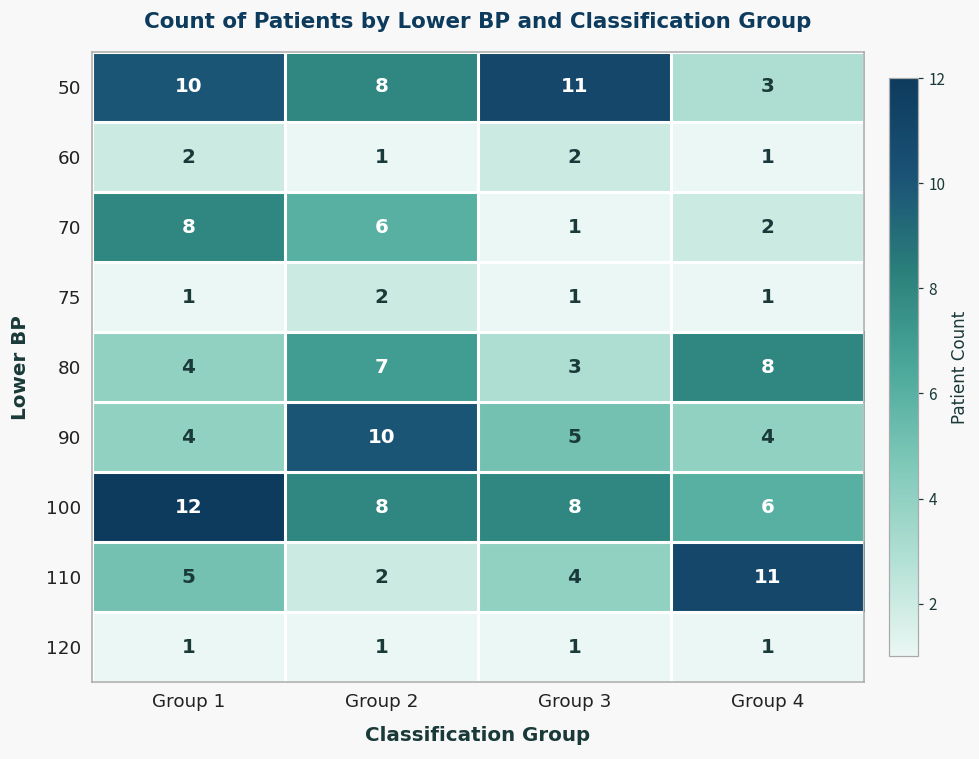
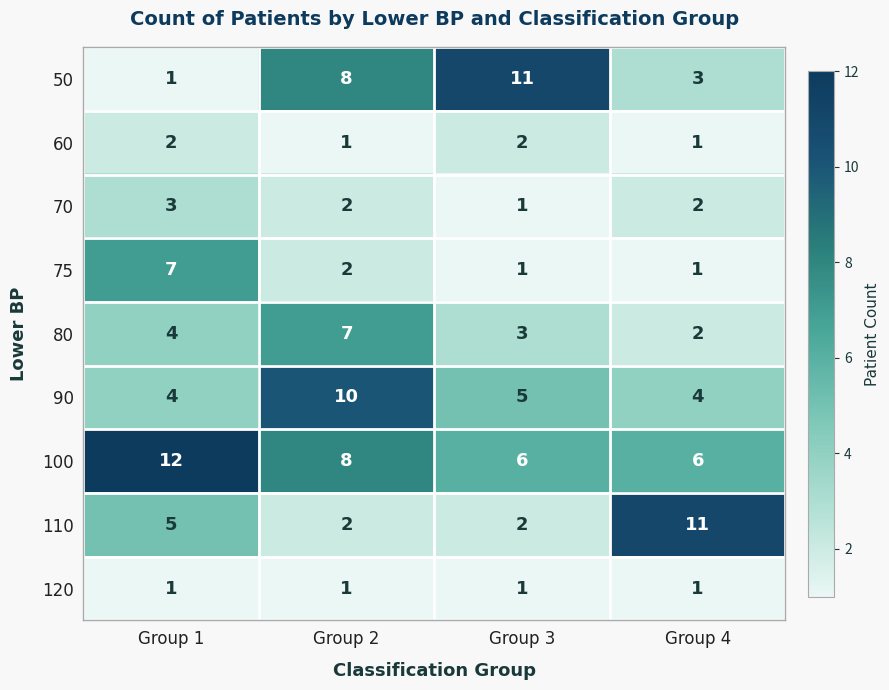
50, Group 1: 10 -> 1
70, Group 1: 8 -> 3
70, Group 2: 6 -> 2
75, Group 1: 1 -> 7
80, Group 4: 8 -> 2
100, Group 3: 8 -> 6
110, Group 3: 4 -> 2
